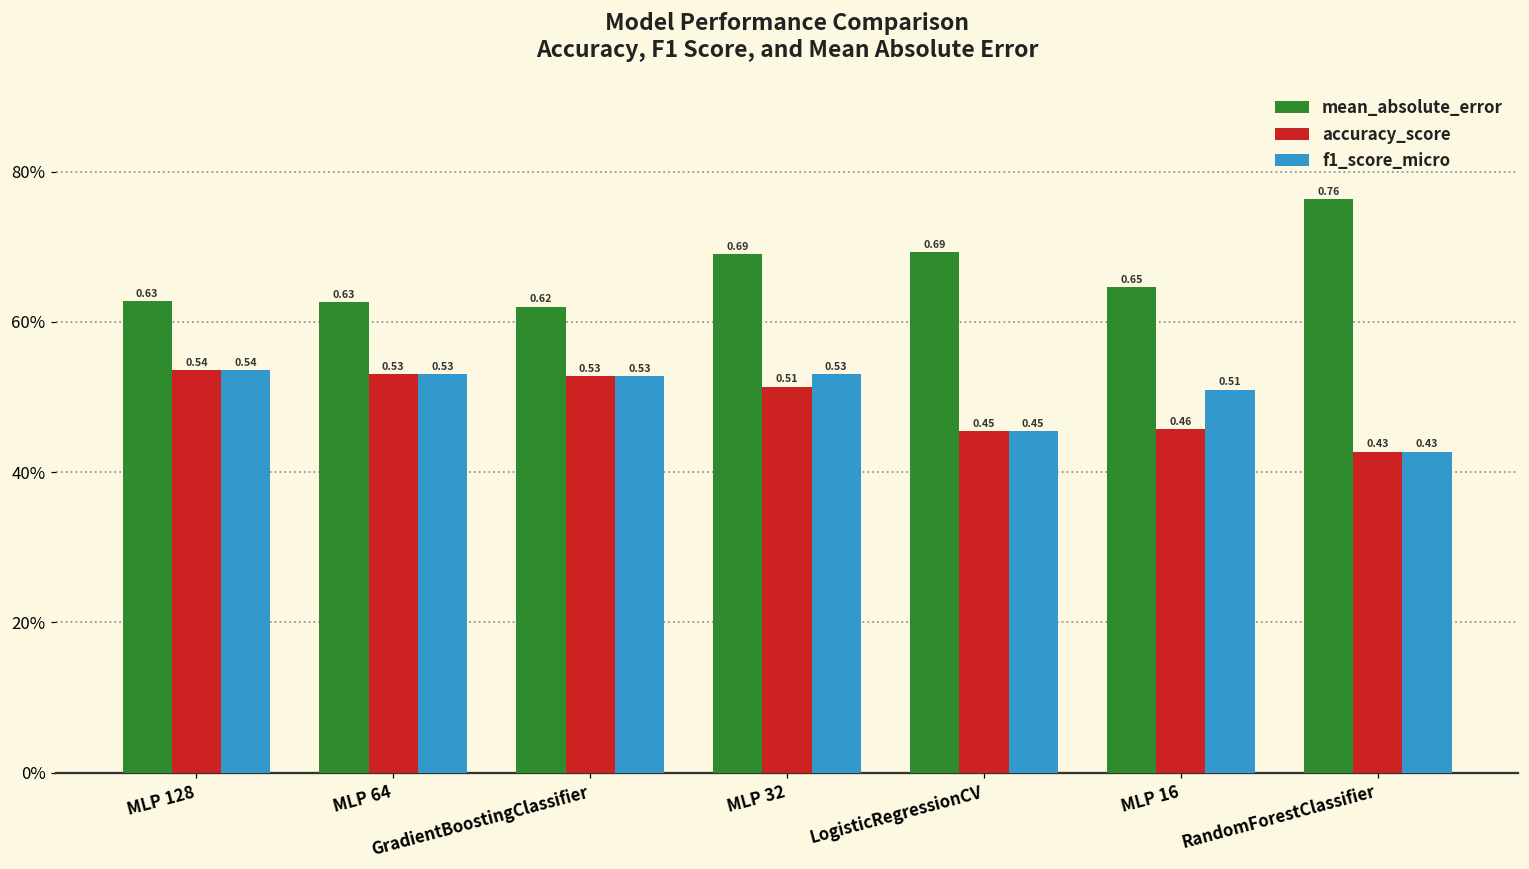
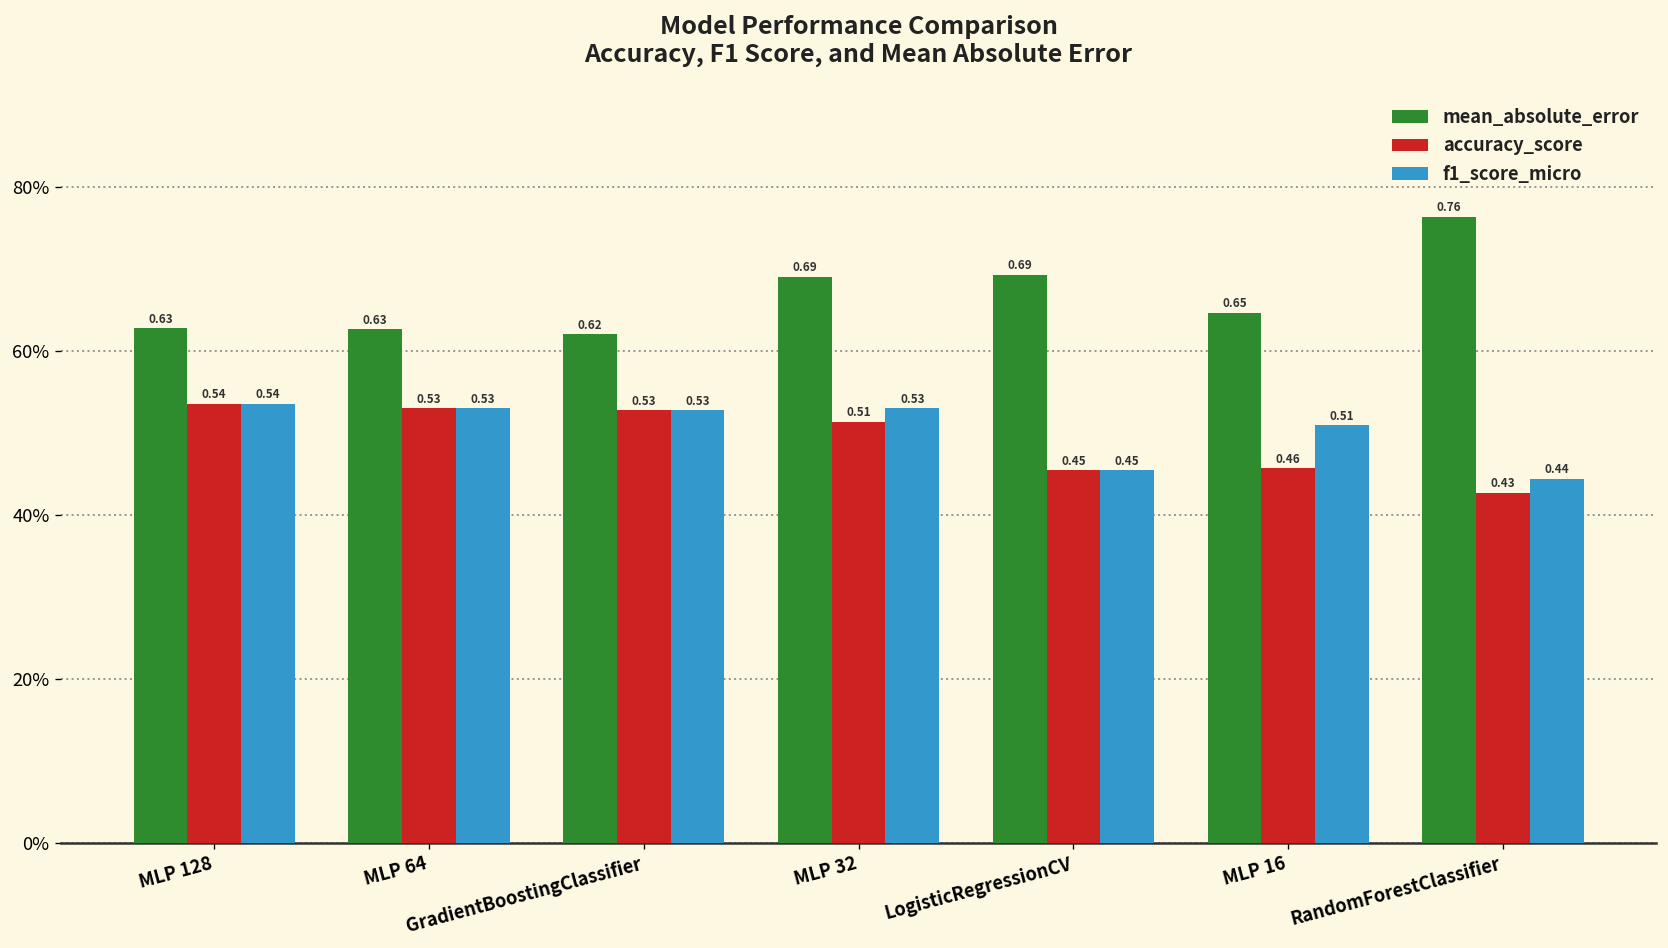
f1_score_micro, RandomForestClassifier: 0.43 -> 0.44
